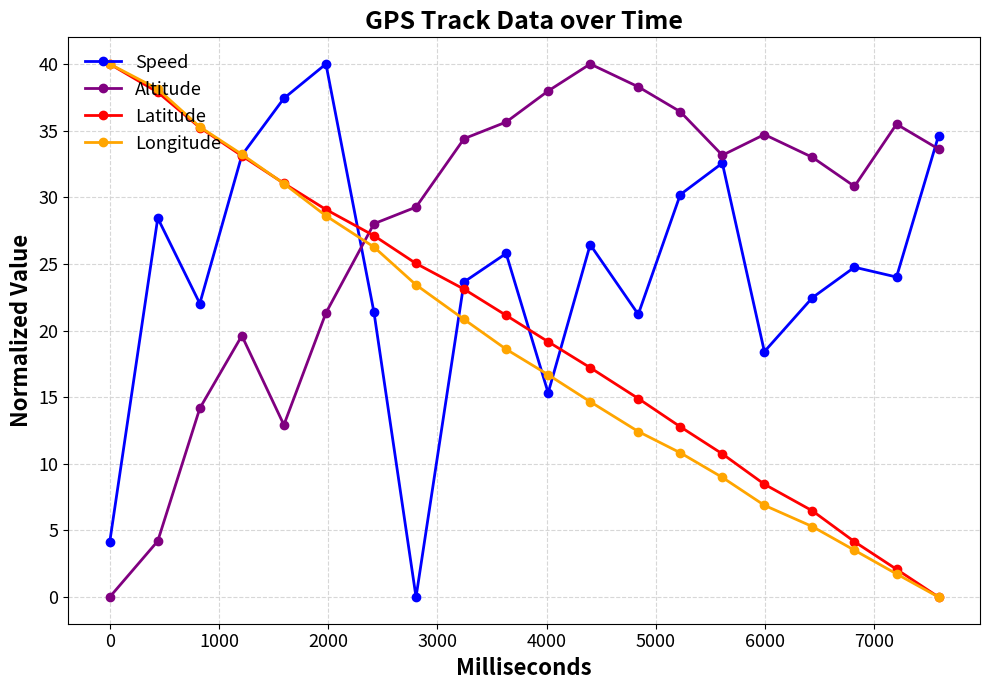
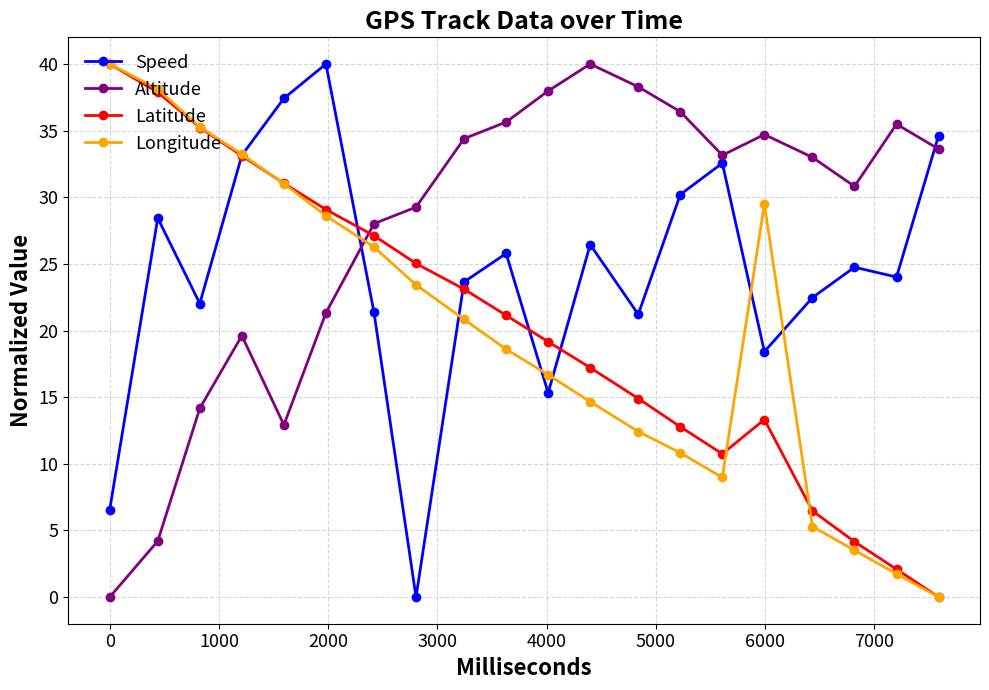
Speed, 0: 4.1 -> 6.6
Latitude, 6000: 8.5 -> 13.3
Longitude, 6000: 6.9 -> 29.5
